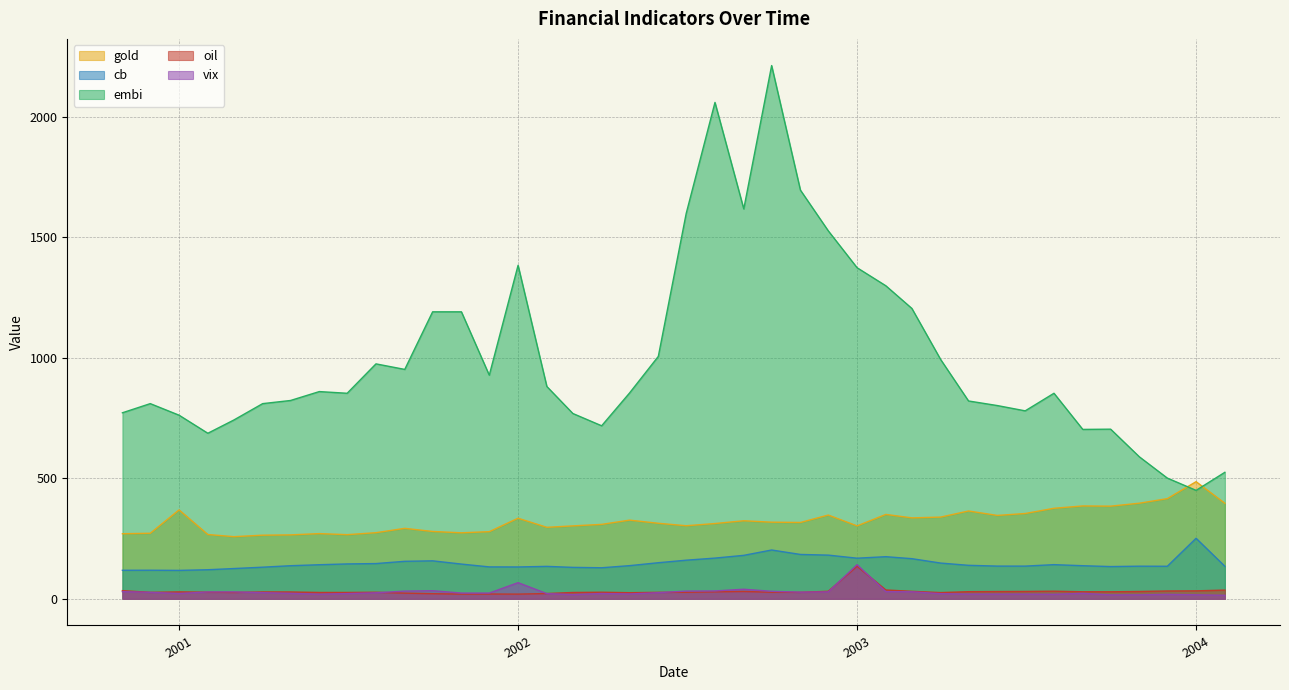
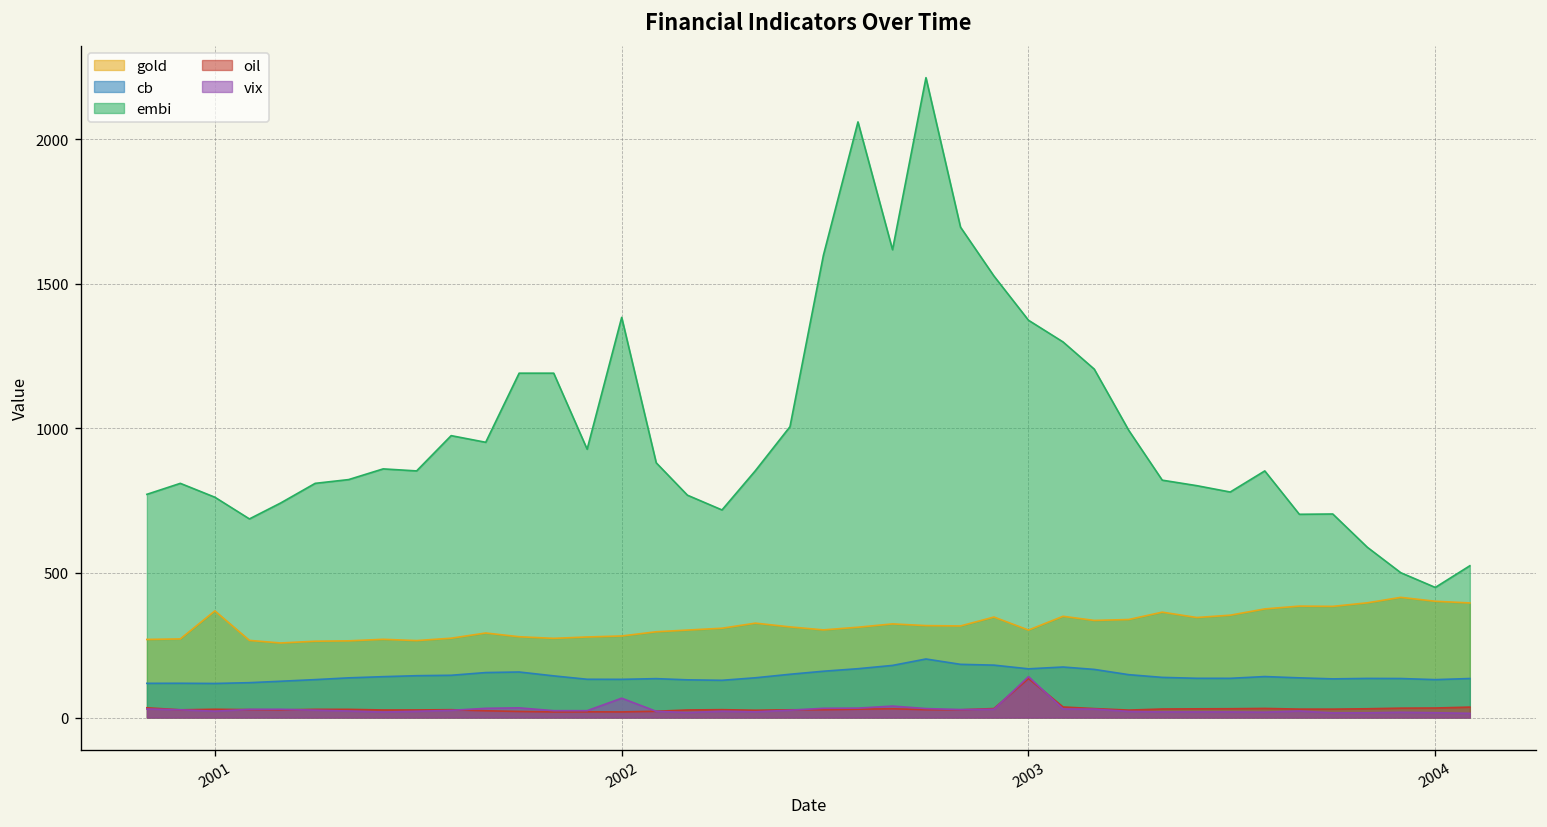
gold, 2002: 330 -> 280
gold, 2004: 490 -> 400
cb, 2004: 250 -> 130
